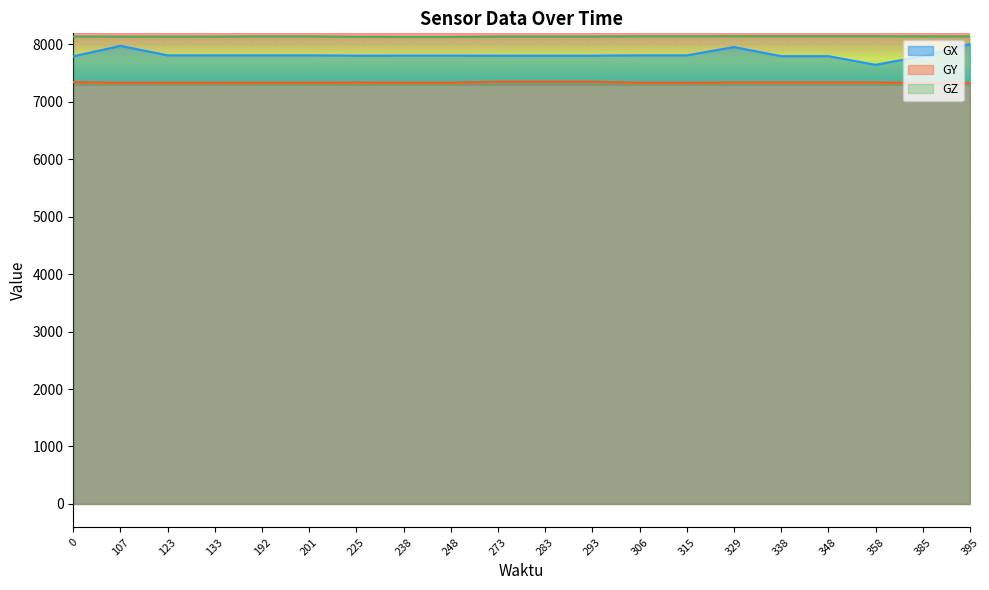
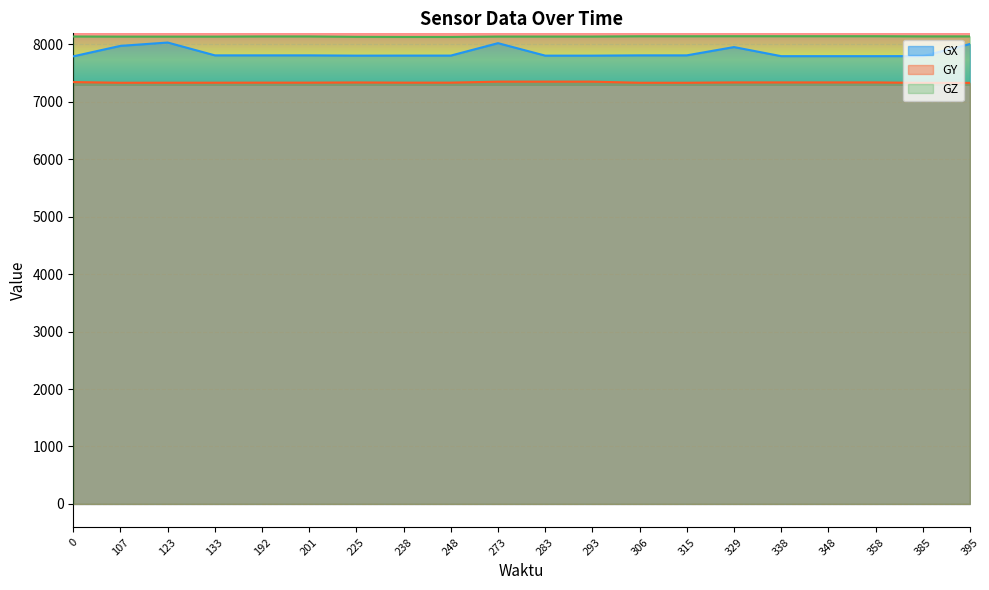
GX, 123: 7800 -> 8000
GX, 273: 7800 -> 8000
GX, 358: 7600 -> 7800
